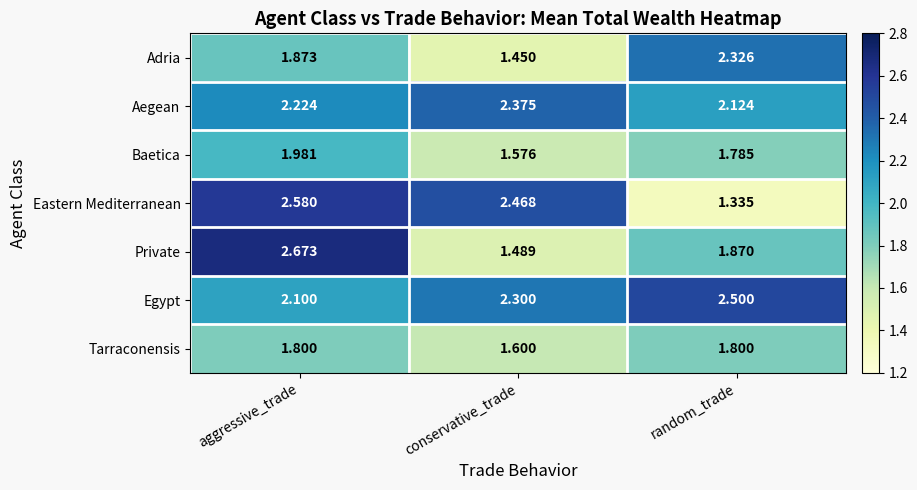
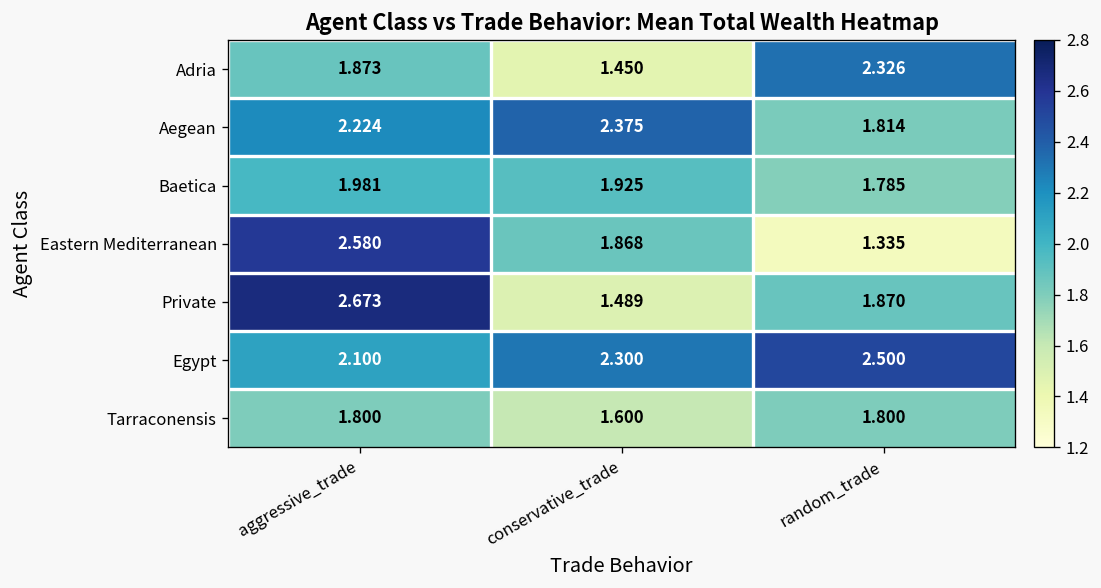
Aegean, random_trade: 2.124 -> 1.814
Baetica, conservative_trade: 1.576 -> 1.925
Eastern Mediterranean, conservative_trade: 2.468 -> 1.868
